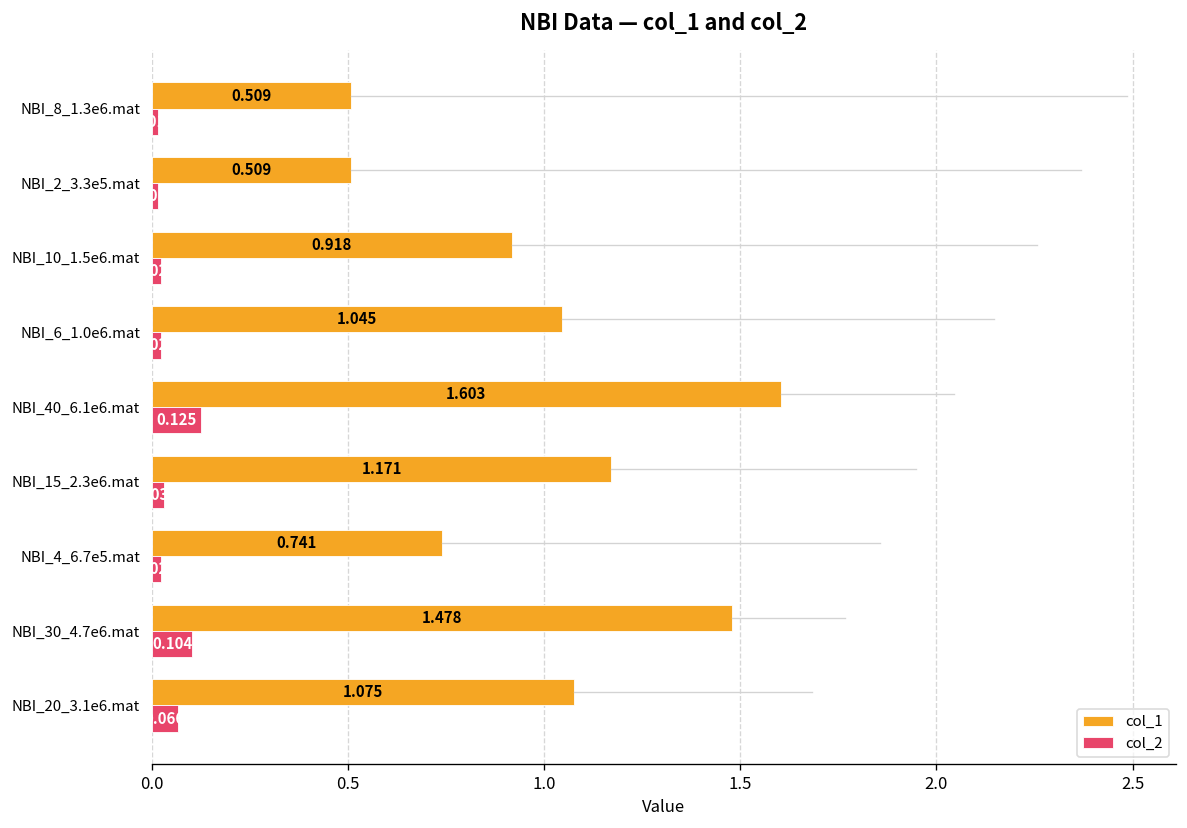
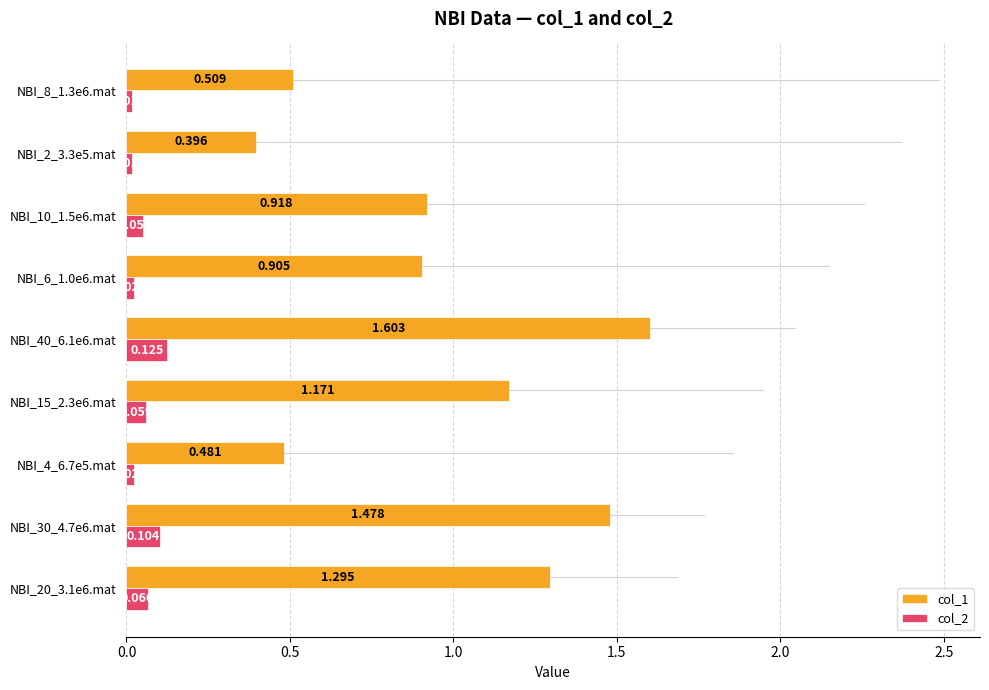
col_1, NBI_2_3.3e5.mat: 0.509 -> 0.396
col_2, NBI_10_1.5e6.mat: 0.02 -> 0.05
col_1, NBI_6_1.0e6.mat: 1.045 -> 0.905
col_2, NBI_15_2.3e6.mat: 0.03 -> 0.06
col_1, NBI_4_6.7e5.mat: 0.741 -> 0.481
col_1, NBI_20_3.1e6.mat: 1.075 -> 1.295
